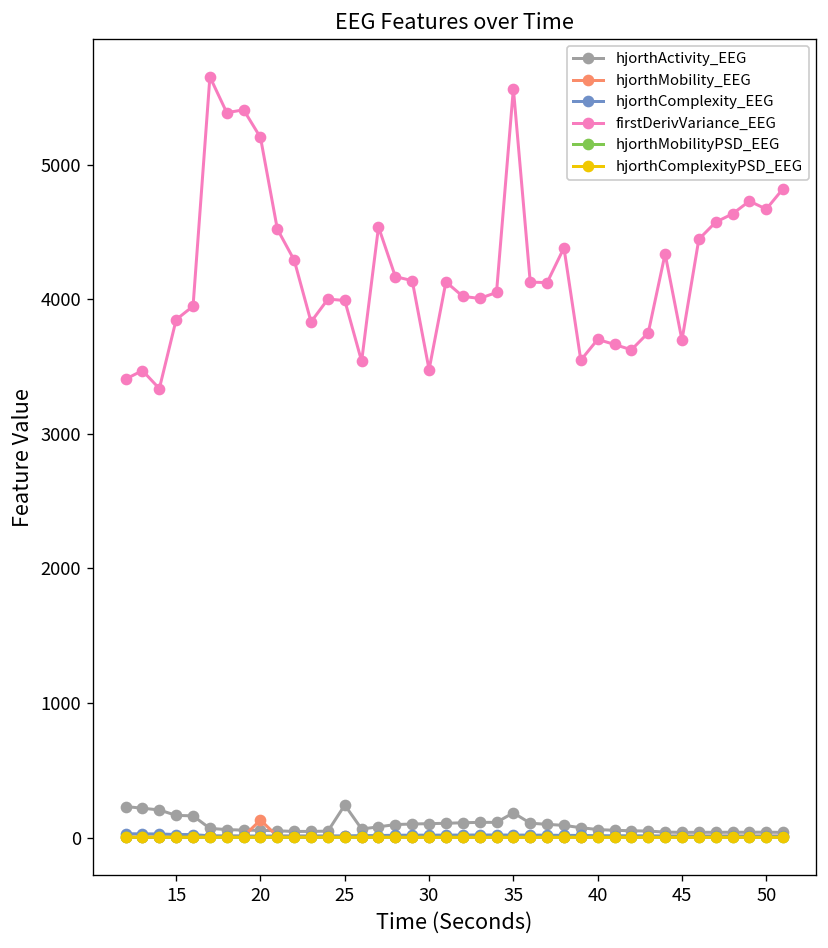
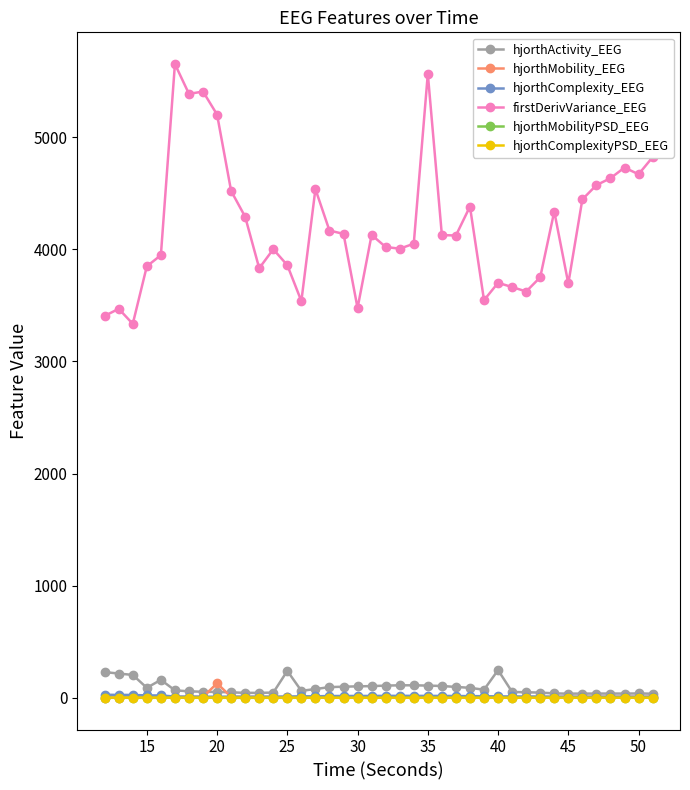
hjorthActivity_EEG, 15: 160 -> 90
firstDerivVariance_EEG, 25: 3990 -> 3860
hjorthActivity_EEG, 35: 180 -> 110
hjorthActivity_EEG, 40: 60 -> 250
